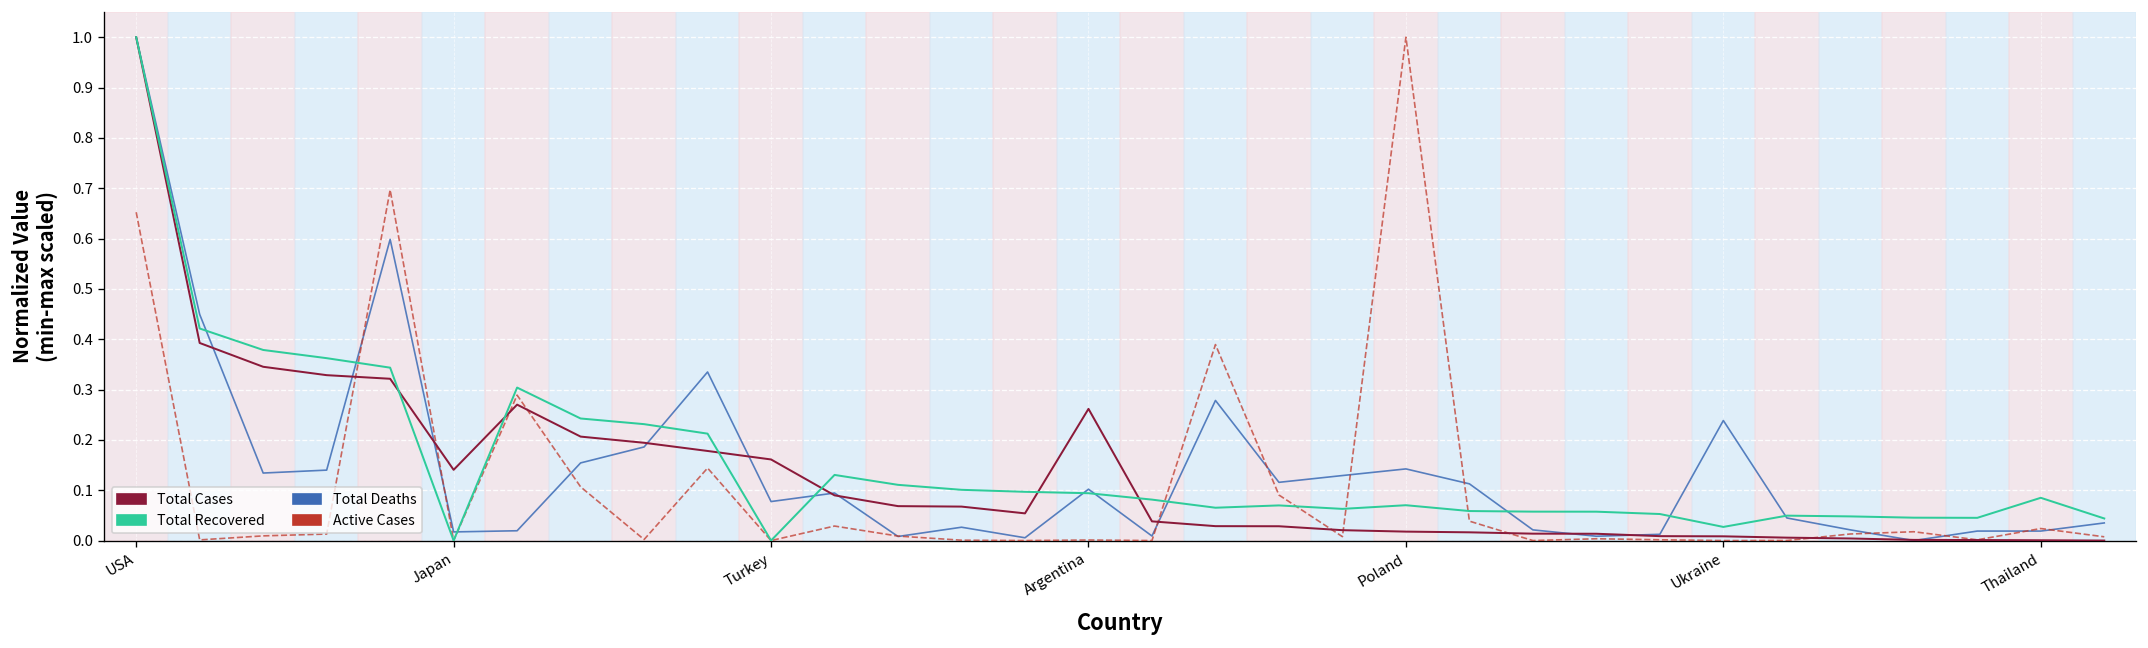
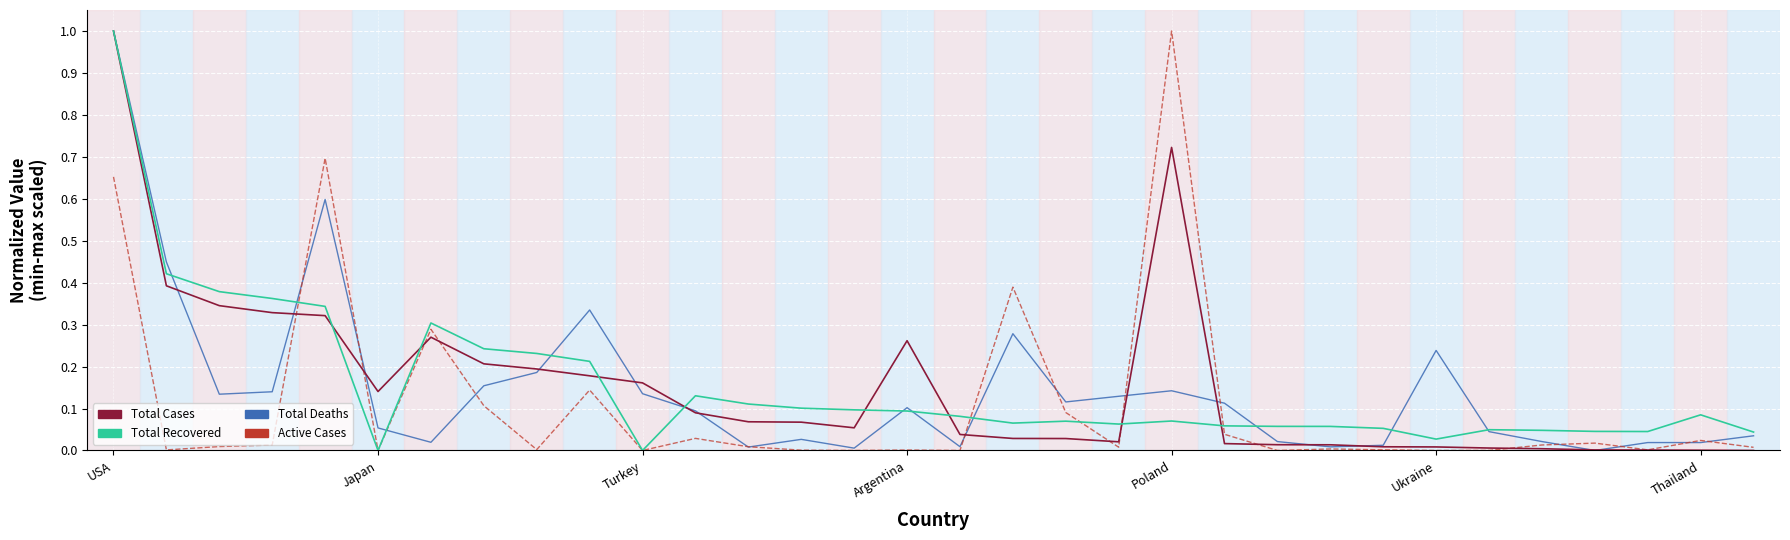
Total Deaths, Japan: 0.02 -> 0.05
Total Deaths, Turkey: 0.08 -> 0.14
Total Cases, Poland: 0.02 -> 0.72
